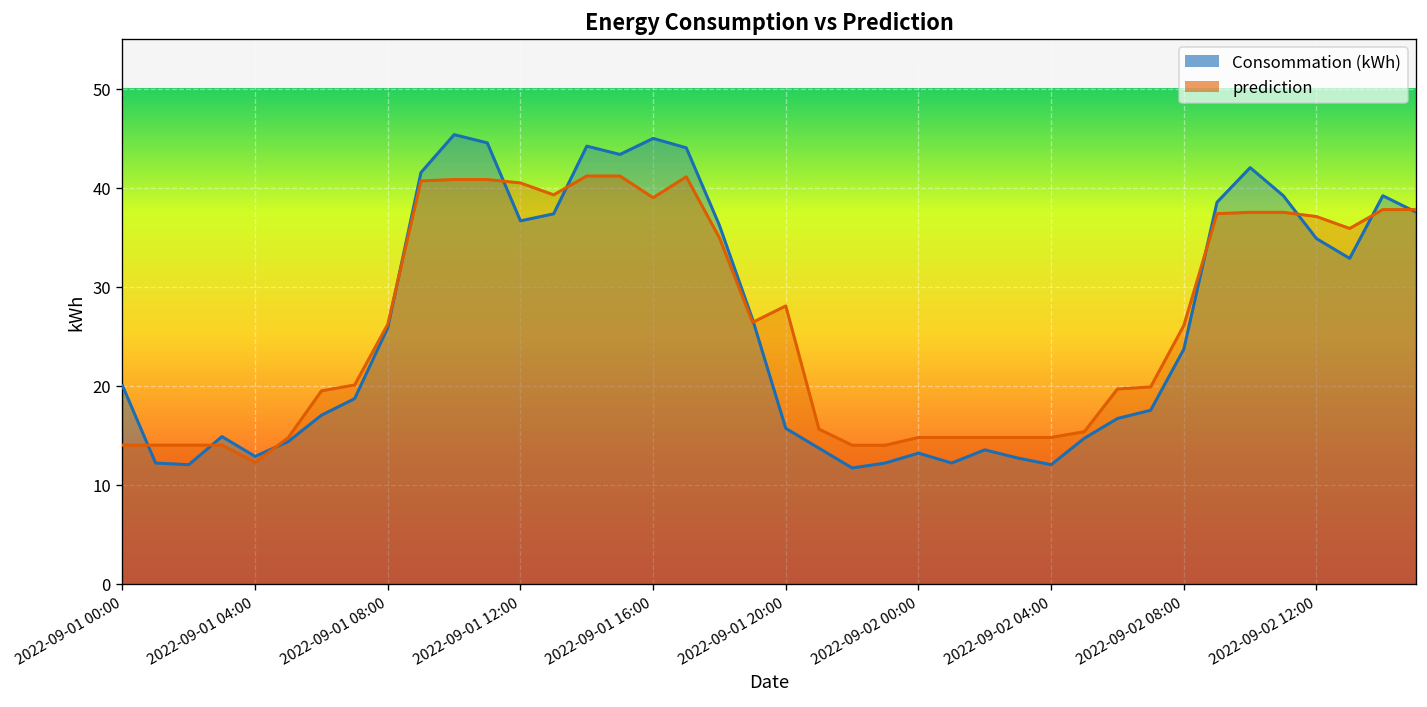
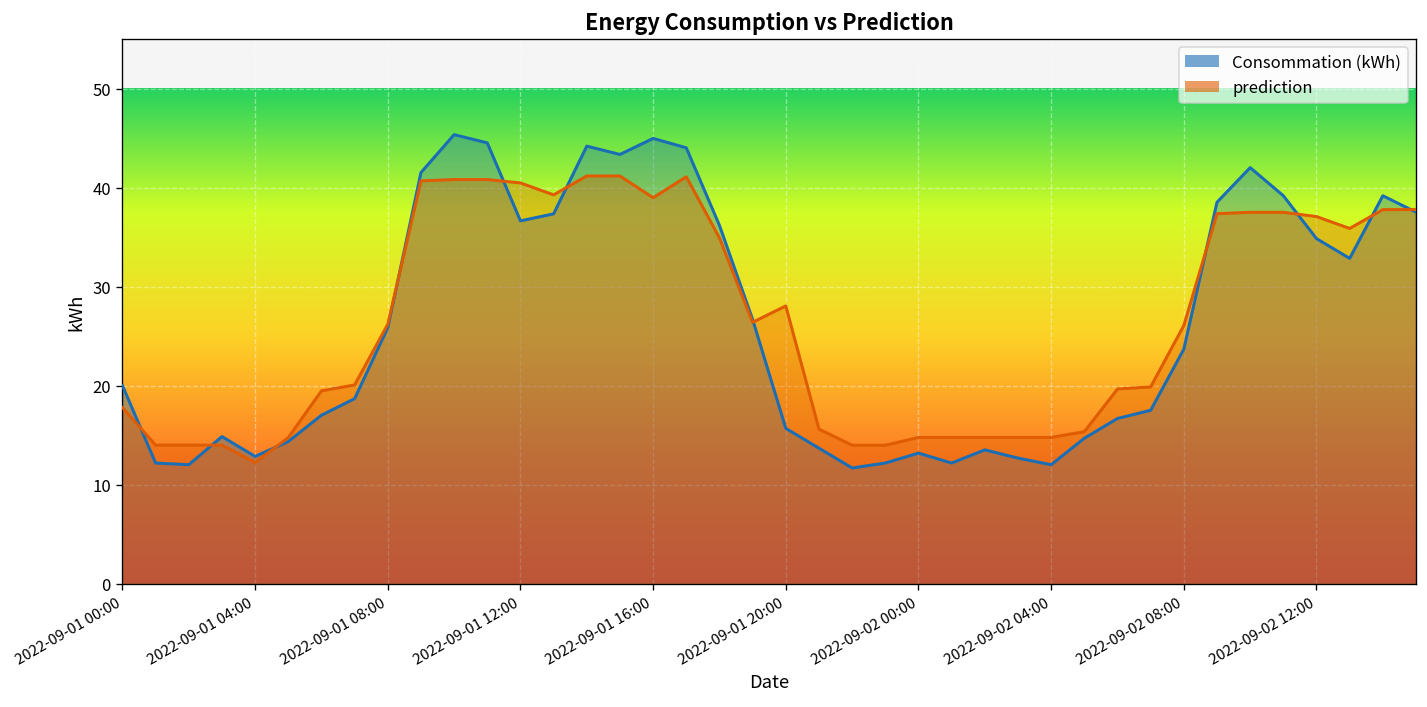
prediction, 2022-09-01 00:00: 14 -> 18
